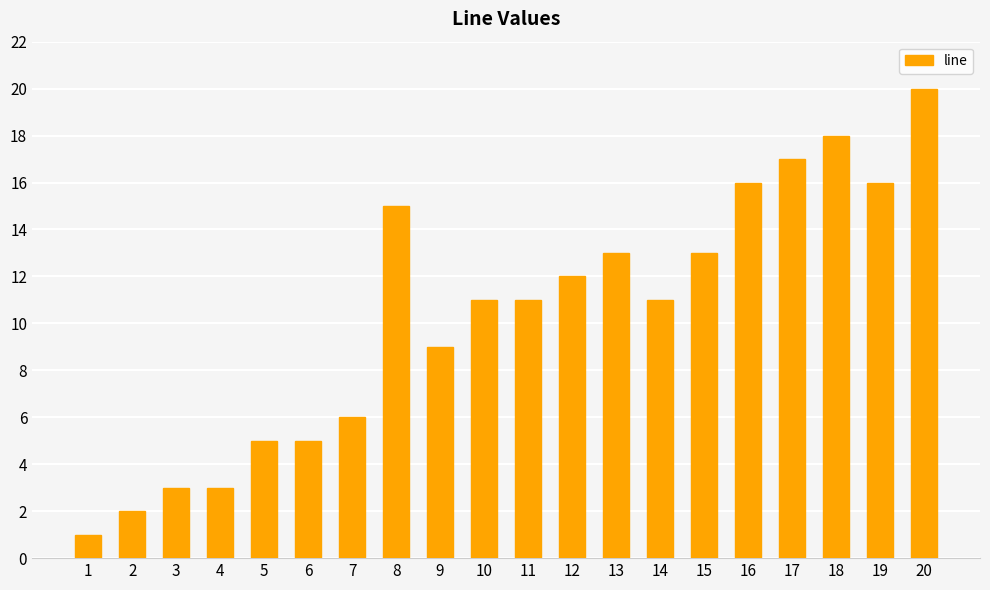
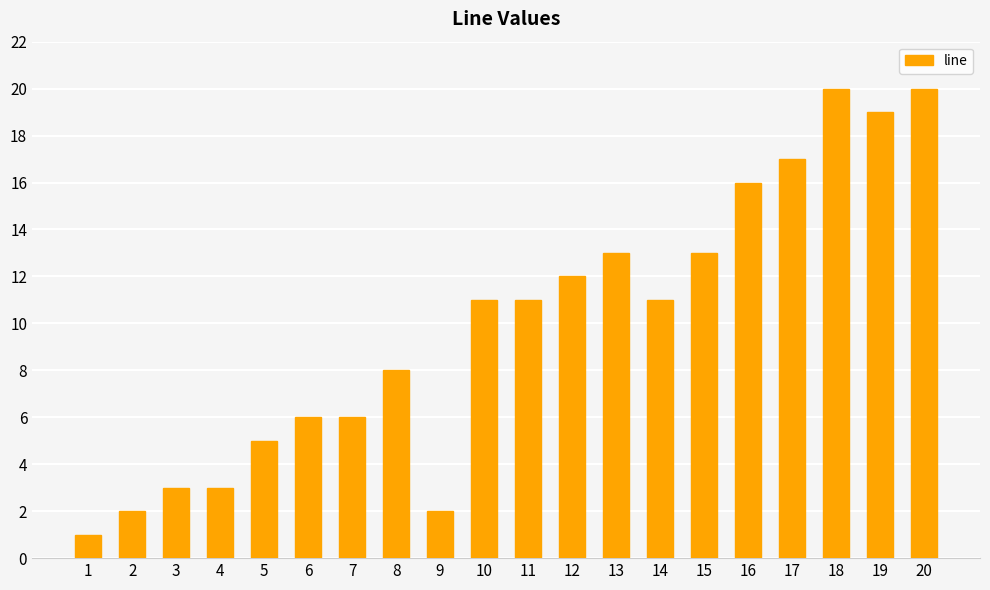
6: 5 -> 6
8: 15 -> 8
9: 9 -> 2
18: 18 -> 20
19: 16 -> 19
